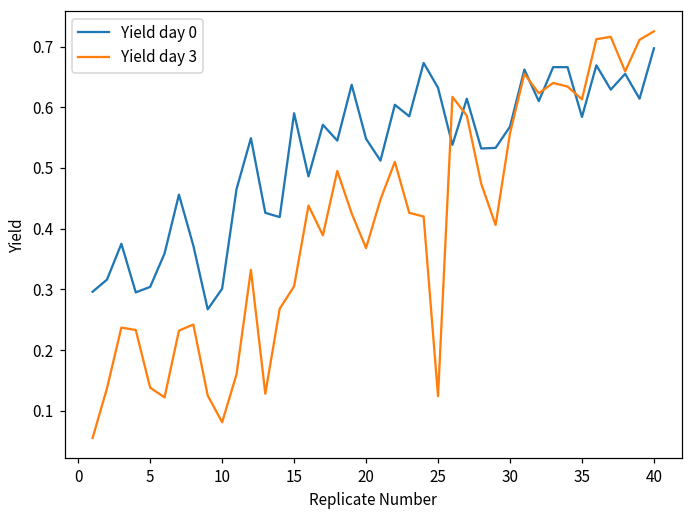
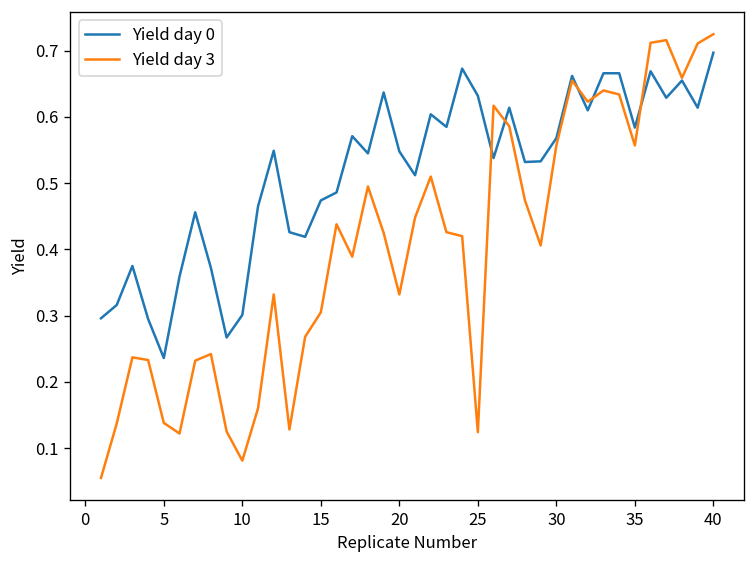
Yield day 0, 5: 0.30 -> 0.24
Yield day 0, 15: 0.59 -> 0.47
Yield day 3, 20: 0.37 -> 0.33
Yield day 3, 35: 0.61 -> 0.56
